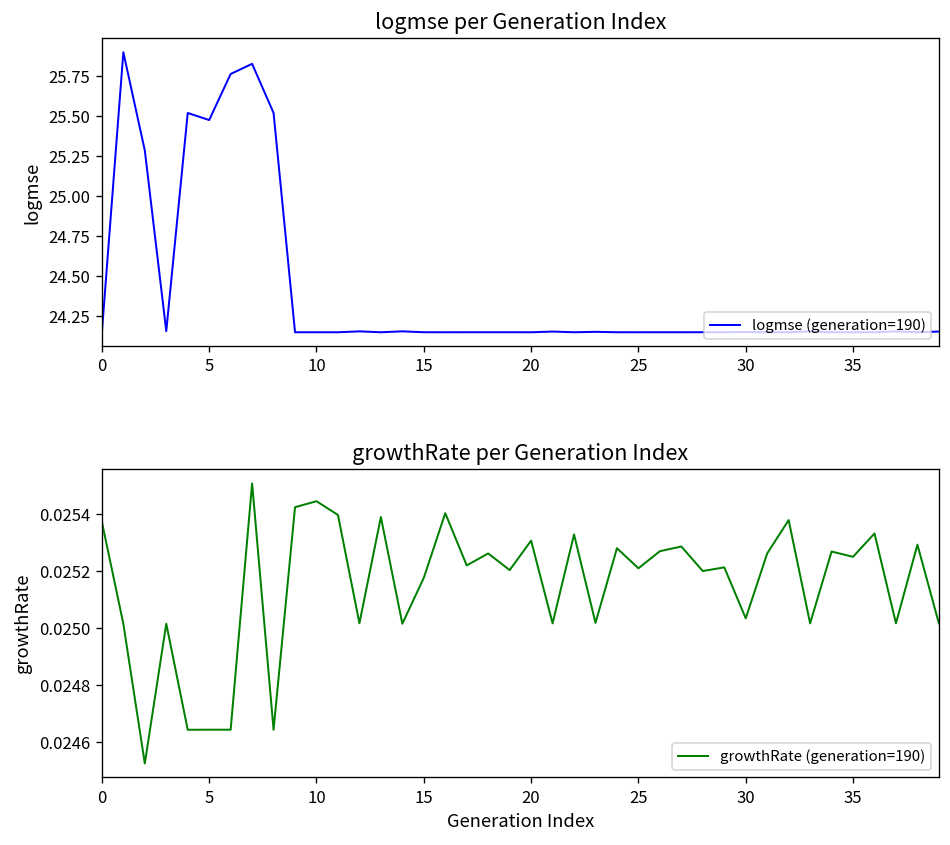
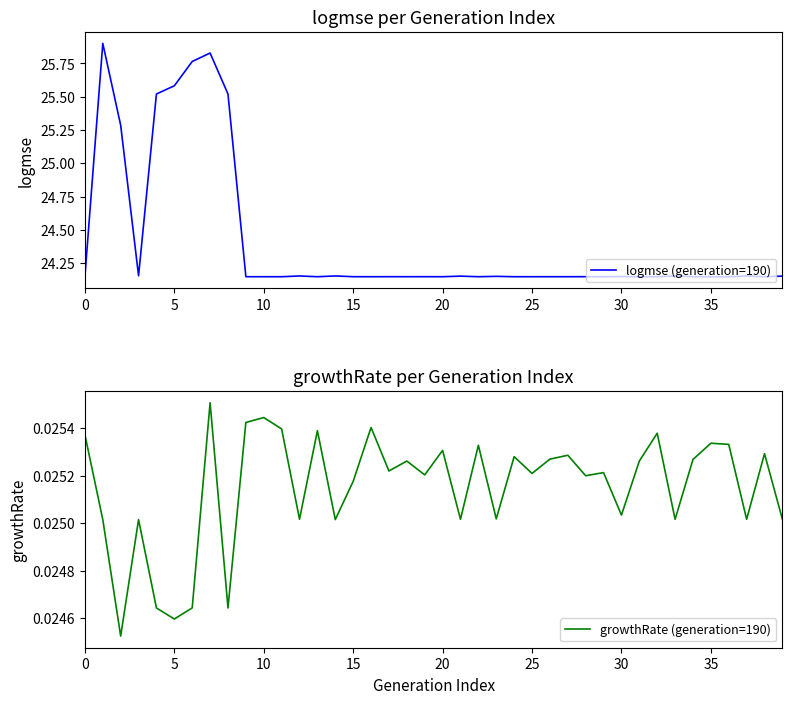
logmse per Generation Index, 5: 25.48 -> 25.58
growthRate per Generation Index, 5: 0.02464 -> 0.02460
growthRate per Generation Index, 35: 0.02525 -> 0.02534
